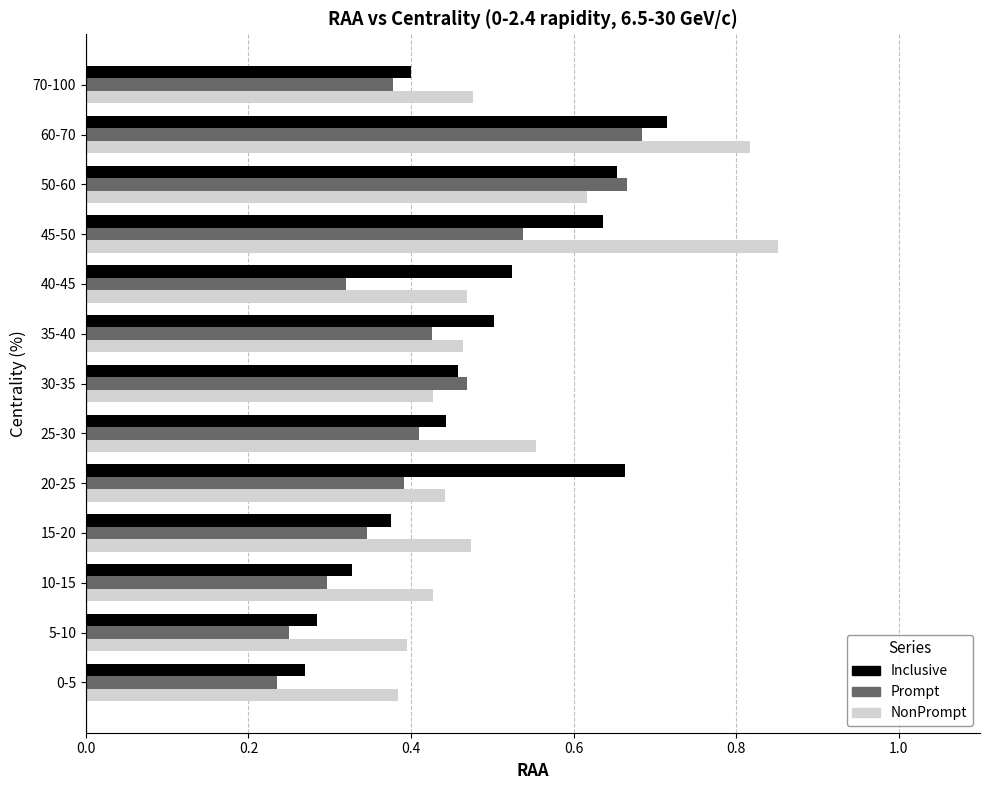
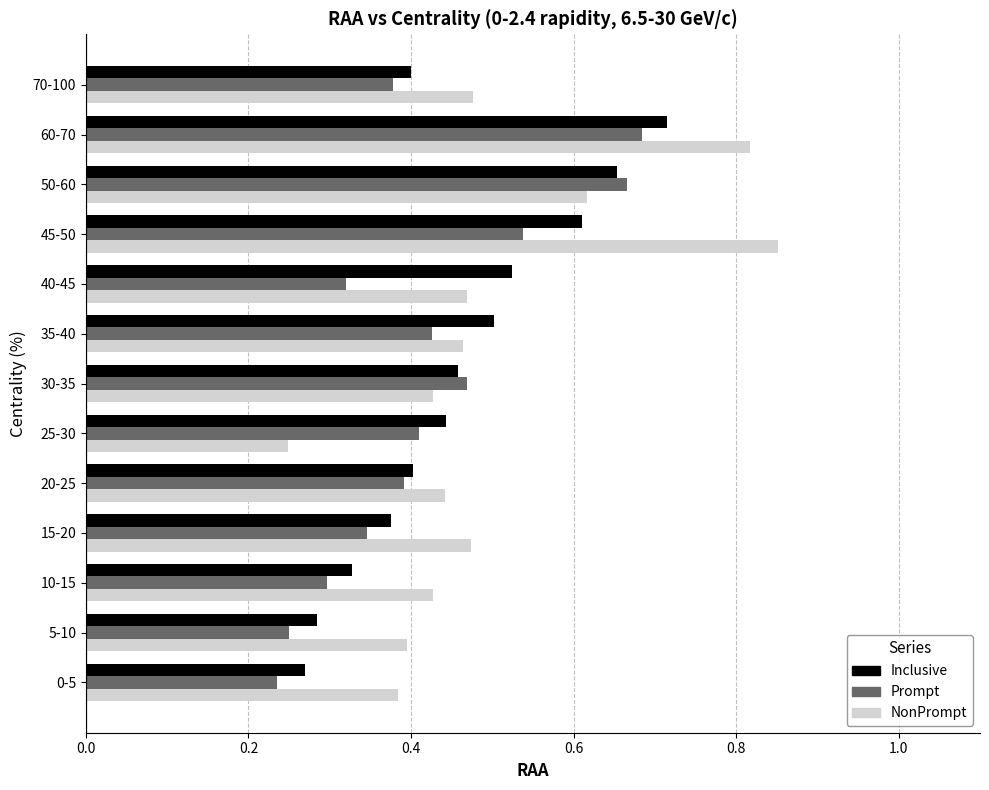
Inclusive, 45-50: 0.64 -> 0.61
NonPrompt, 25-30: 0.55 -> 0.25
Inclusive, 20-25: 0.66 -> 0.40
